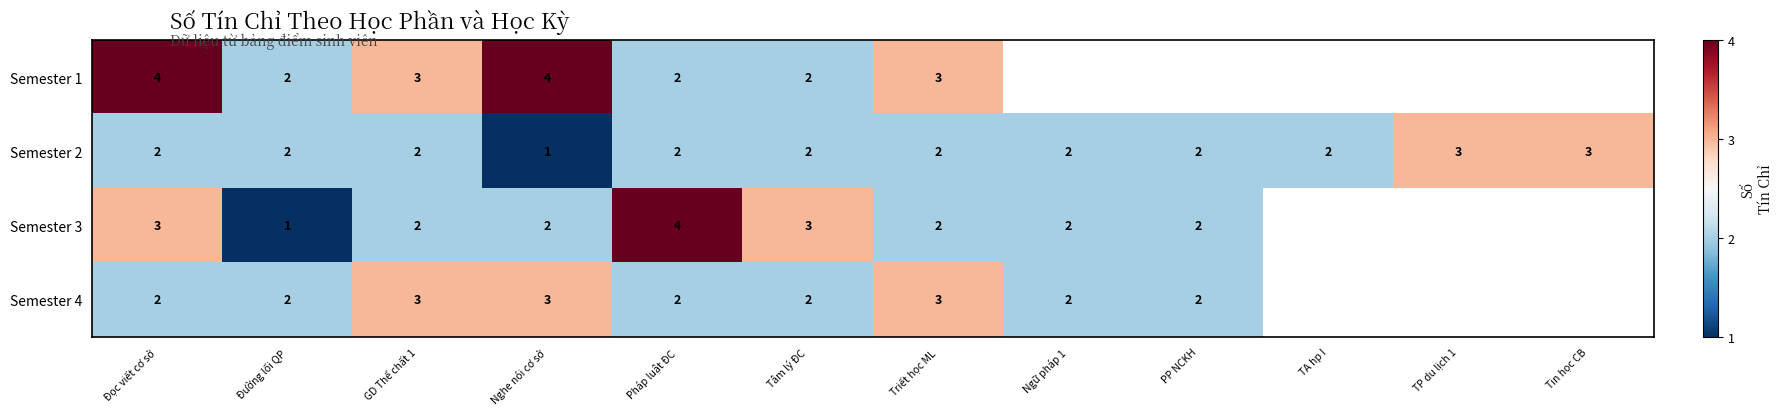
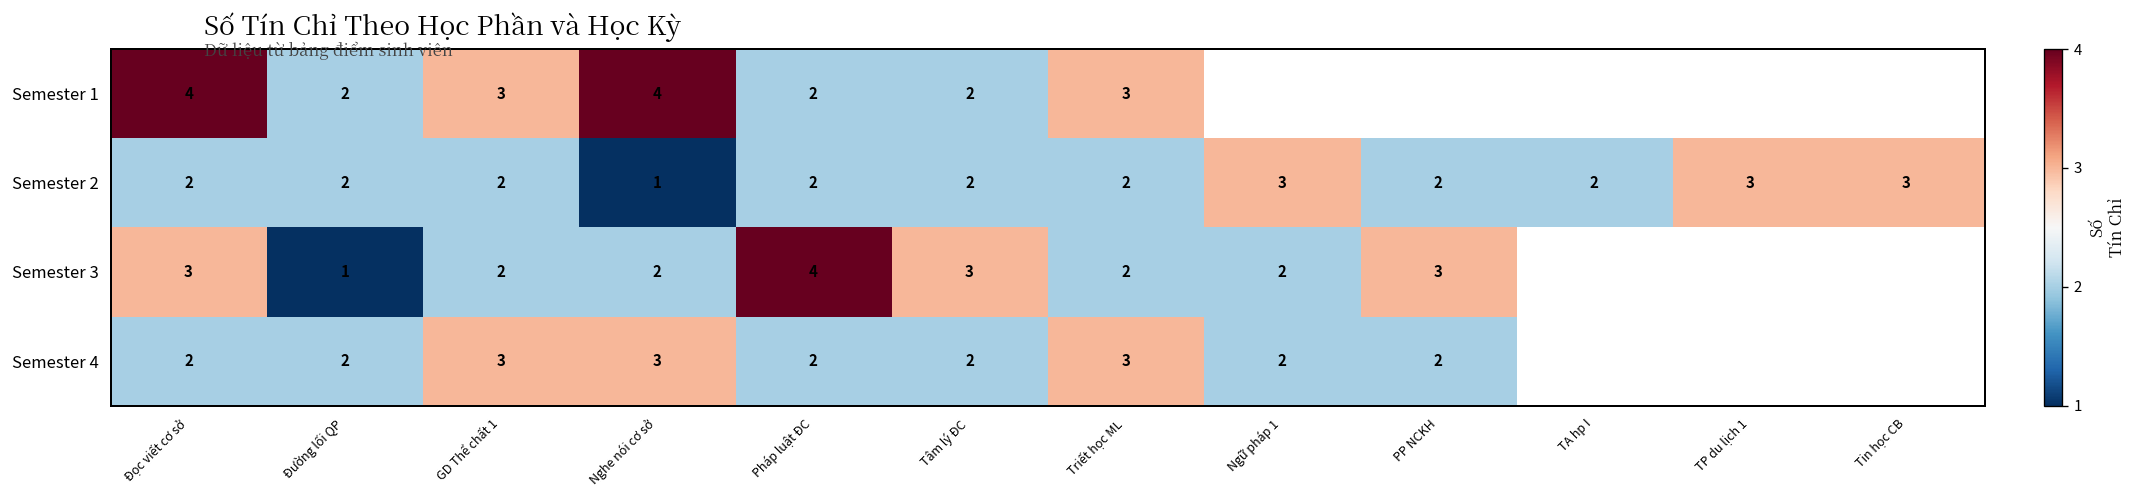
Semester 2, Ngữ pháp 1: 2 -> 3
Semester 3, PP NCKH: 2 -> 3
